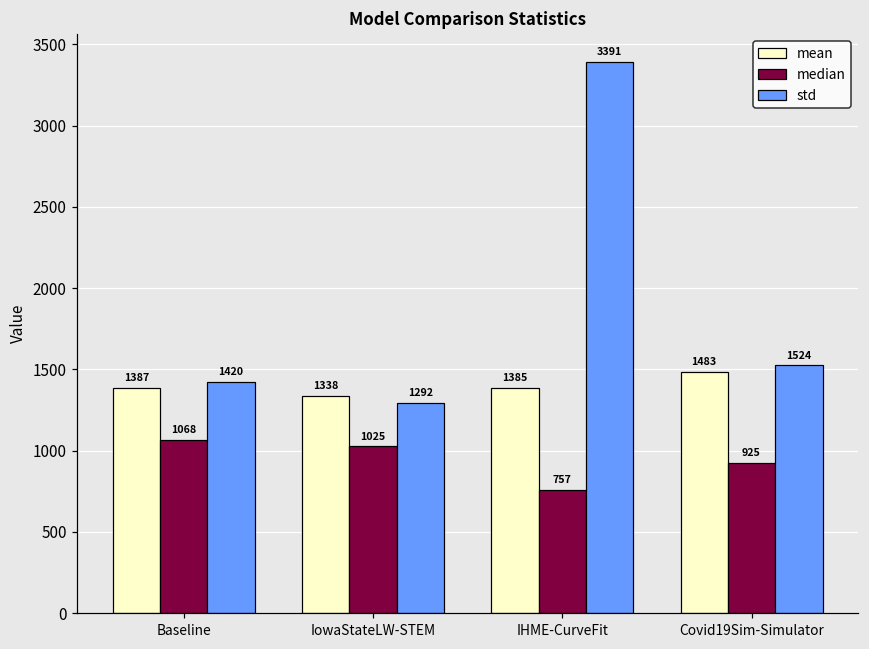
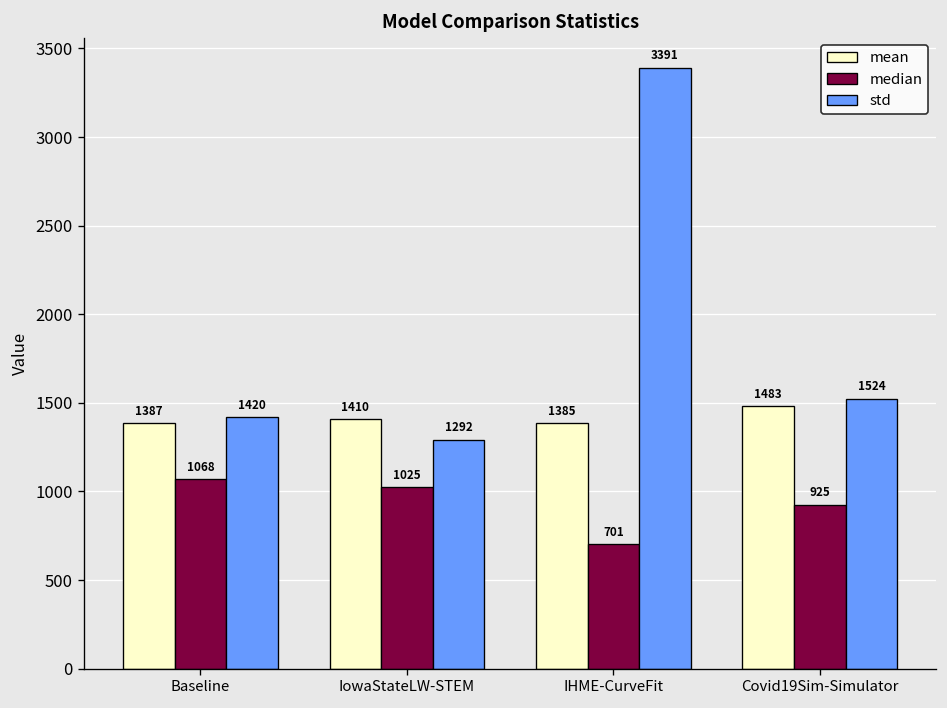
mean, IowaStateLW-STEM: 1338 -> 1410
median, IHME-CurveFit: 757 -> 701
